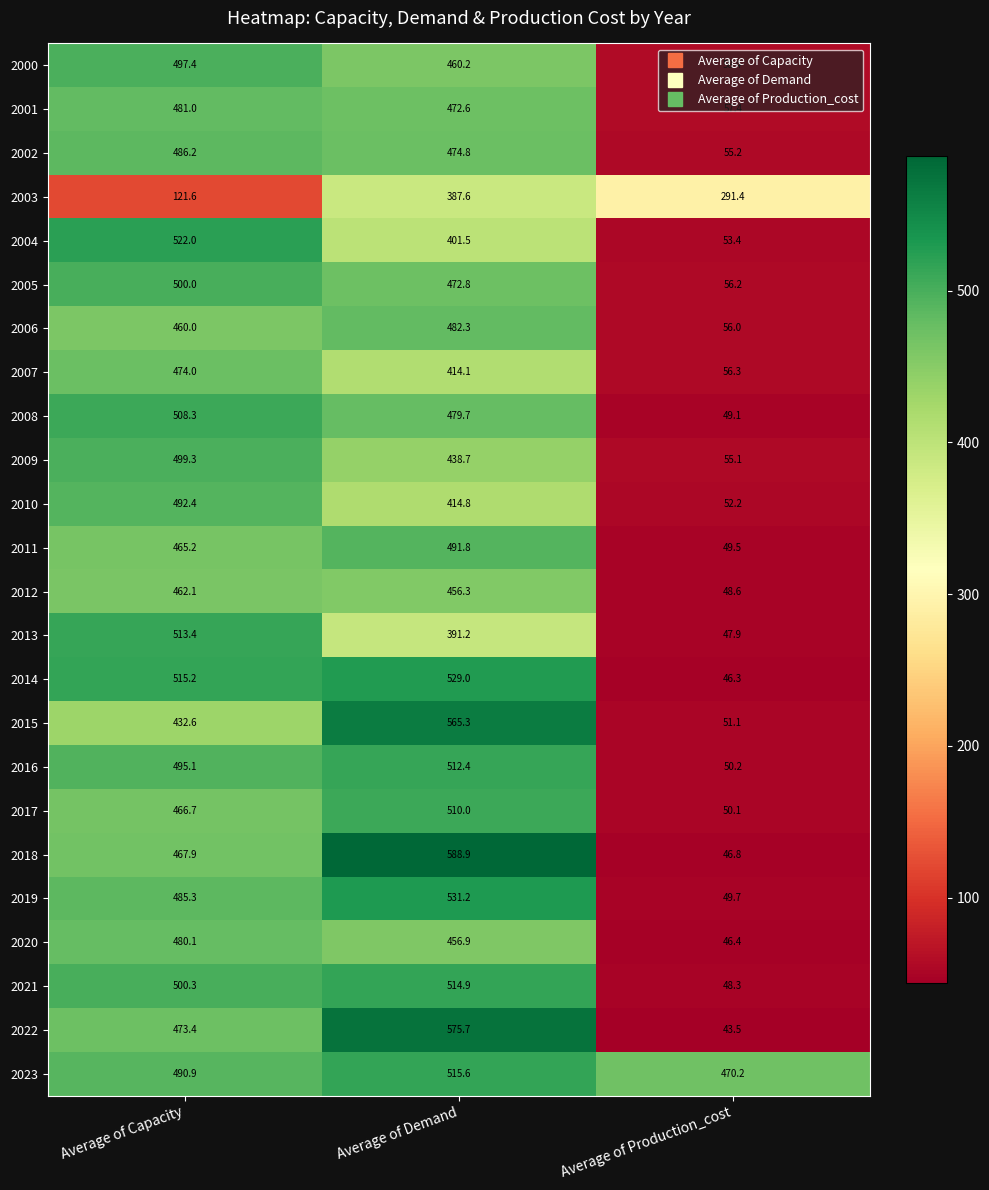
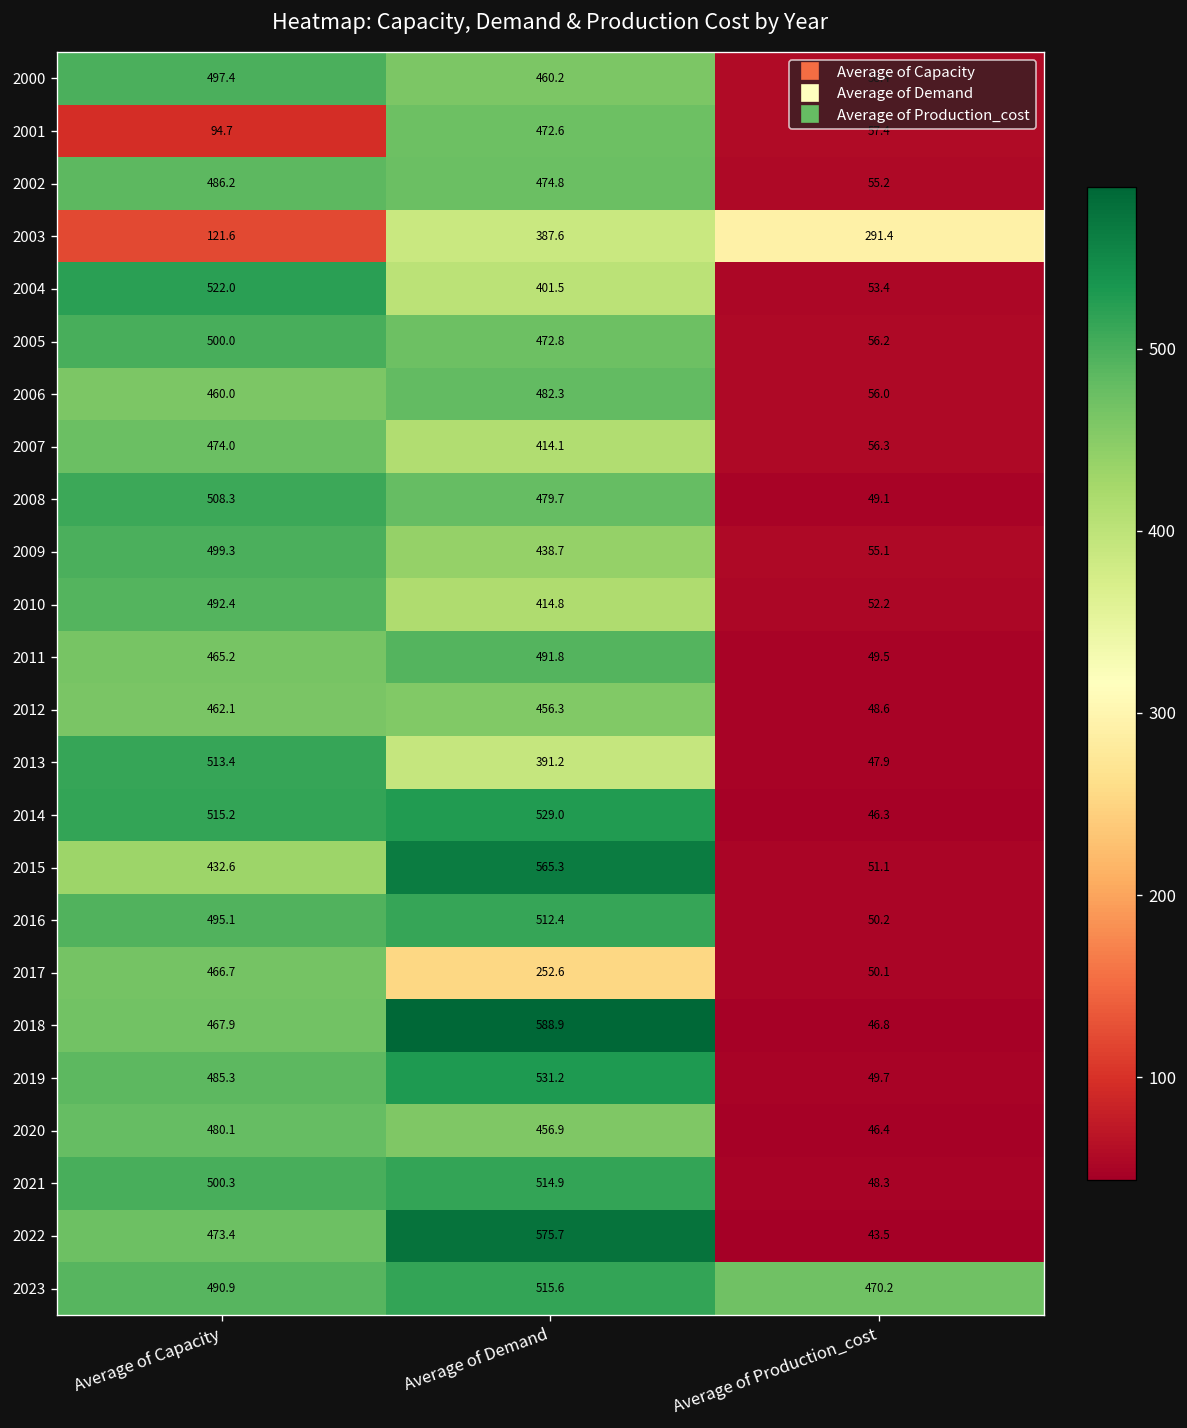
2001, Average of Capacity: 481.0 -> 94.7
2017, Average of Demand: 510.0 -> 252.6
